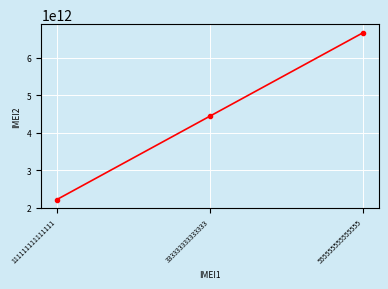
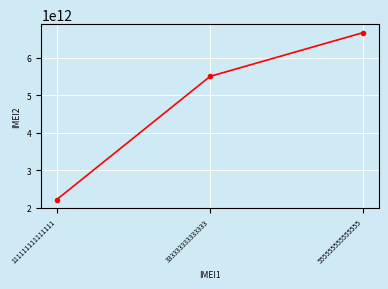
333333333333333: 4400000000000 -> 5500000000000
